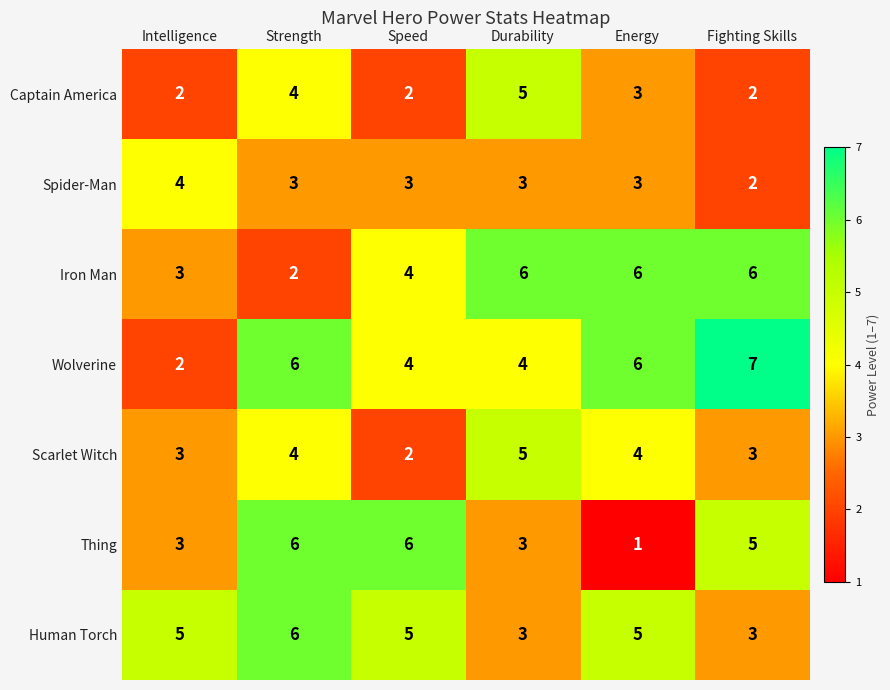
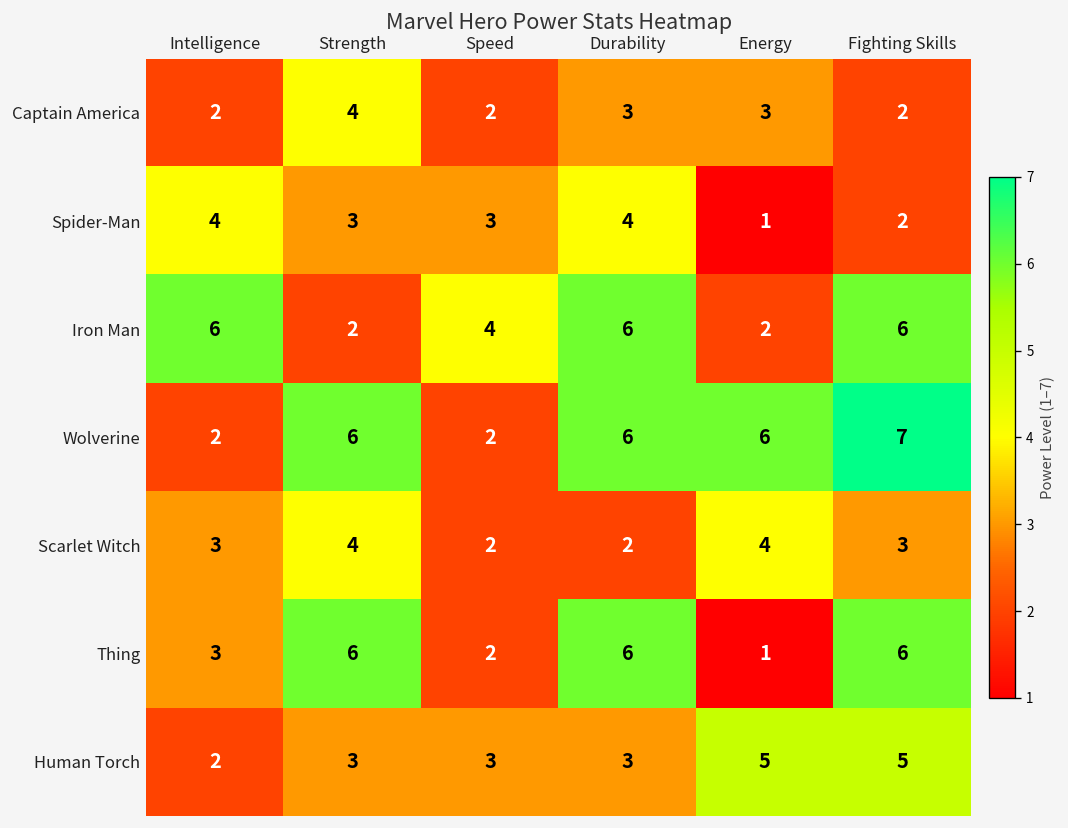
Captain America, Durability: 5 -> 3
Spider-Man, Durability: 3 -> 4
Spider-Man, Energy: 3 -> 1
Iron Man, Intelligence: 3 -> 6
Iron Man, Energy: 6 -> 2
Wolverine, Speed: 4 -> 2
Wolverine, Durability: 4 -> 6
Scarlet Witch, Durability: 5 -> 2
Thing, Speed: 6 -> 2
Thing, Durability: 3 -> 6
Thing, Fighting Skills: 5 -> 6
Human Torch, Intelligence: 5 -> 2
Human Torch, Strength: 6 -> 3
Human Torch, Speed: 5 -> 3
Human Torch, Fighting Skills: 3 -> 5
